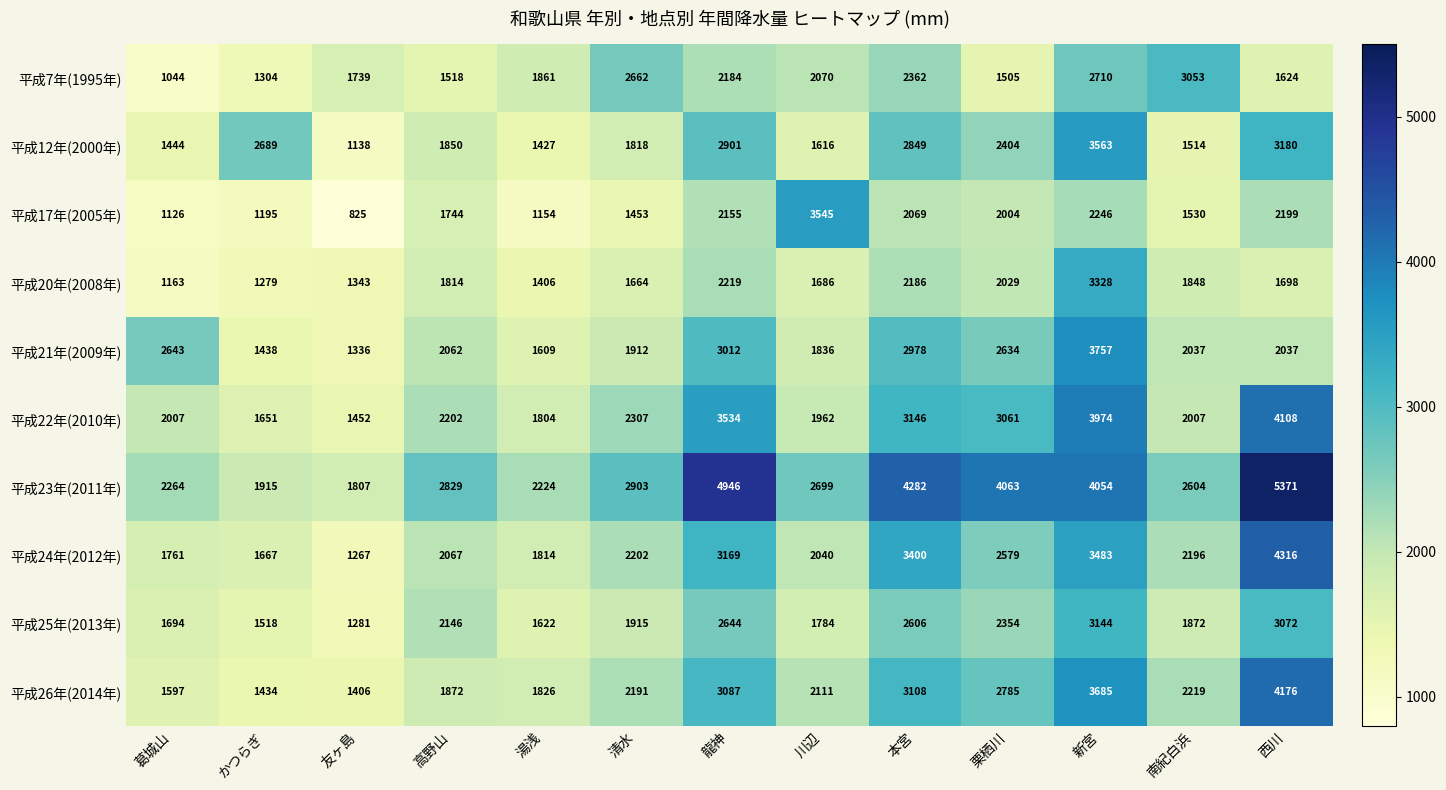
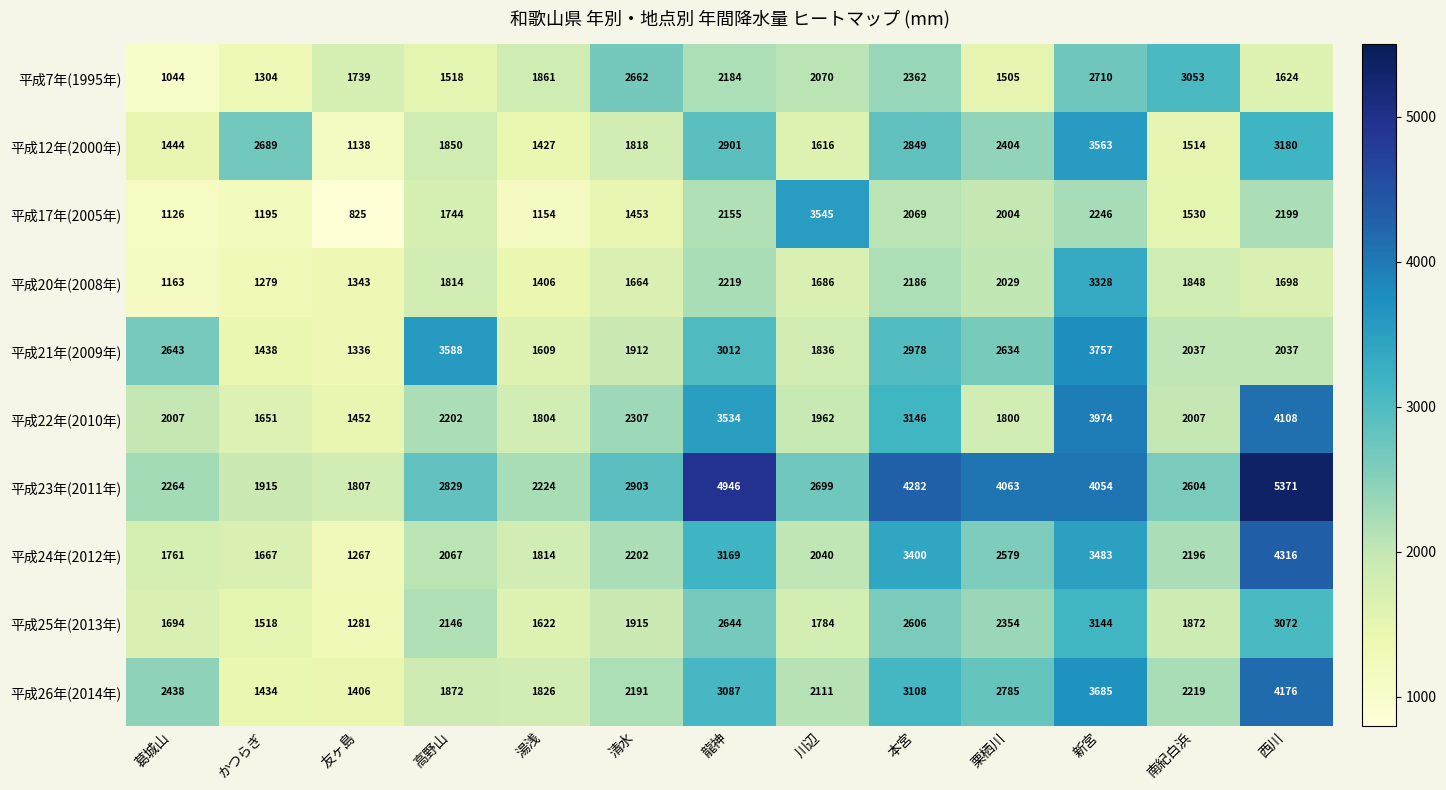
平成21年(2009年), 高野山: 2062 -> 3588
平成22年(2010年), 栗栖川: 3061 -> 1800
平成26年(2014年), 葛城山: 1597 -> 2438
